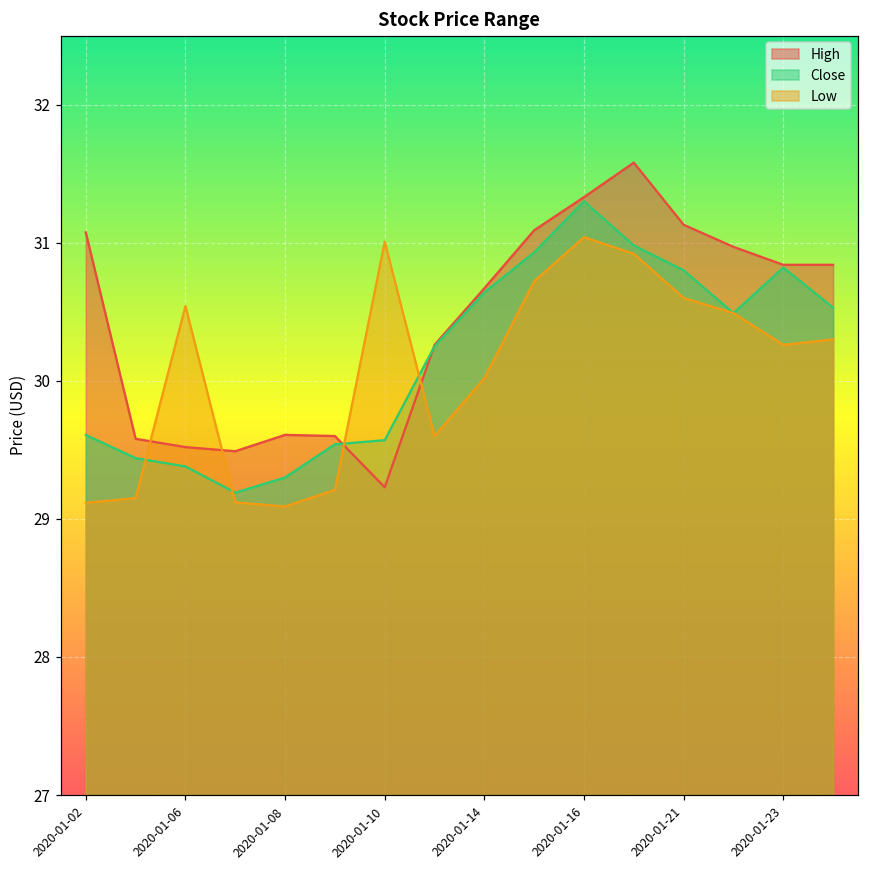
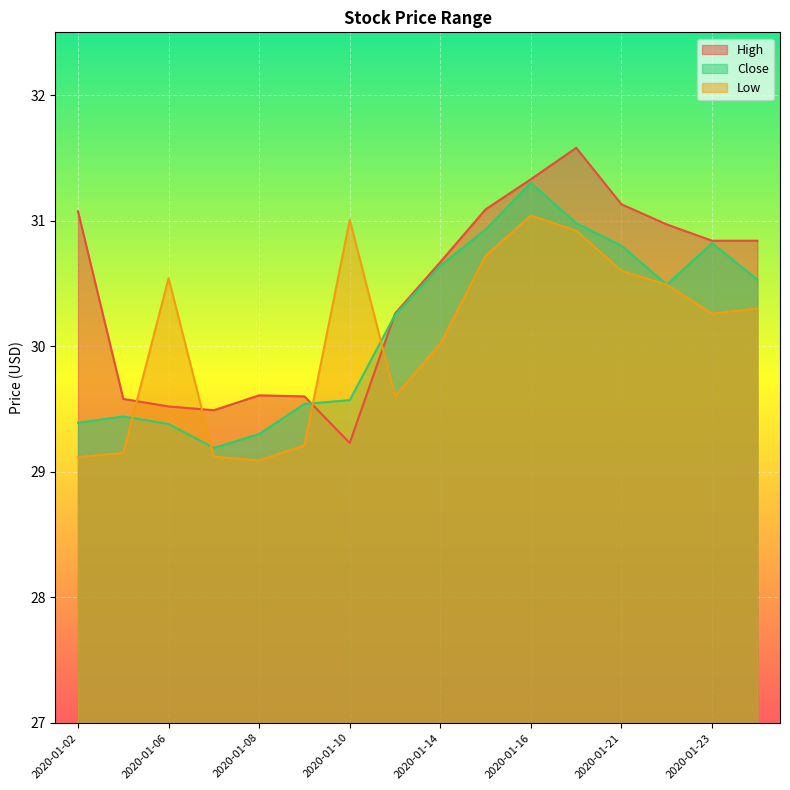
Close, 2020-01-02: 29.61 -> 29.39
